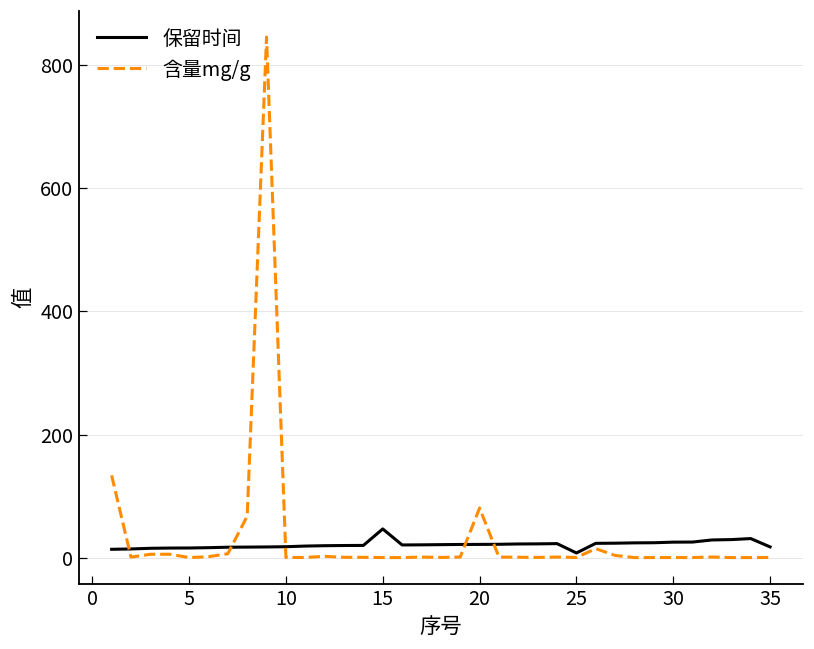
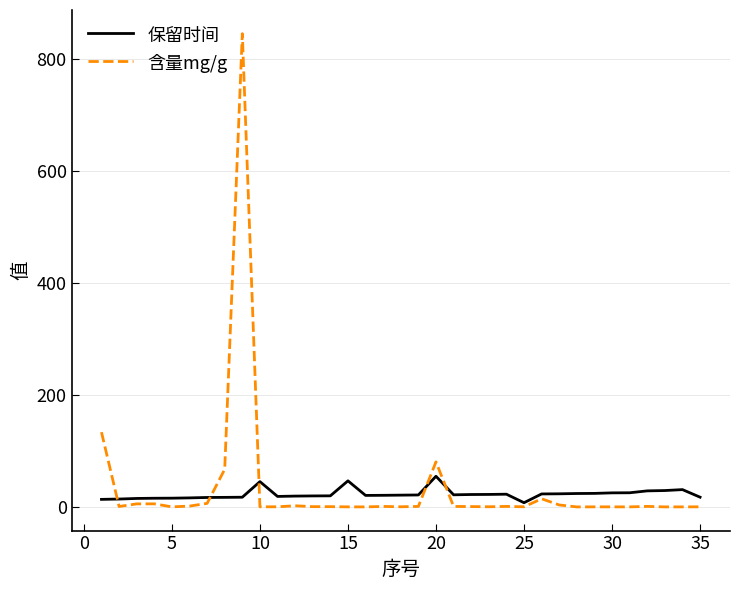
保留时间, 10: 20 -> 50
保留时间, 20: 20 -> 50
